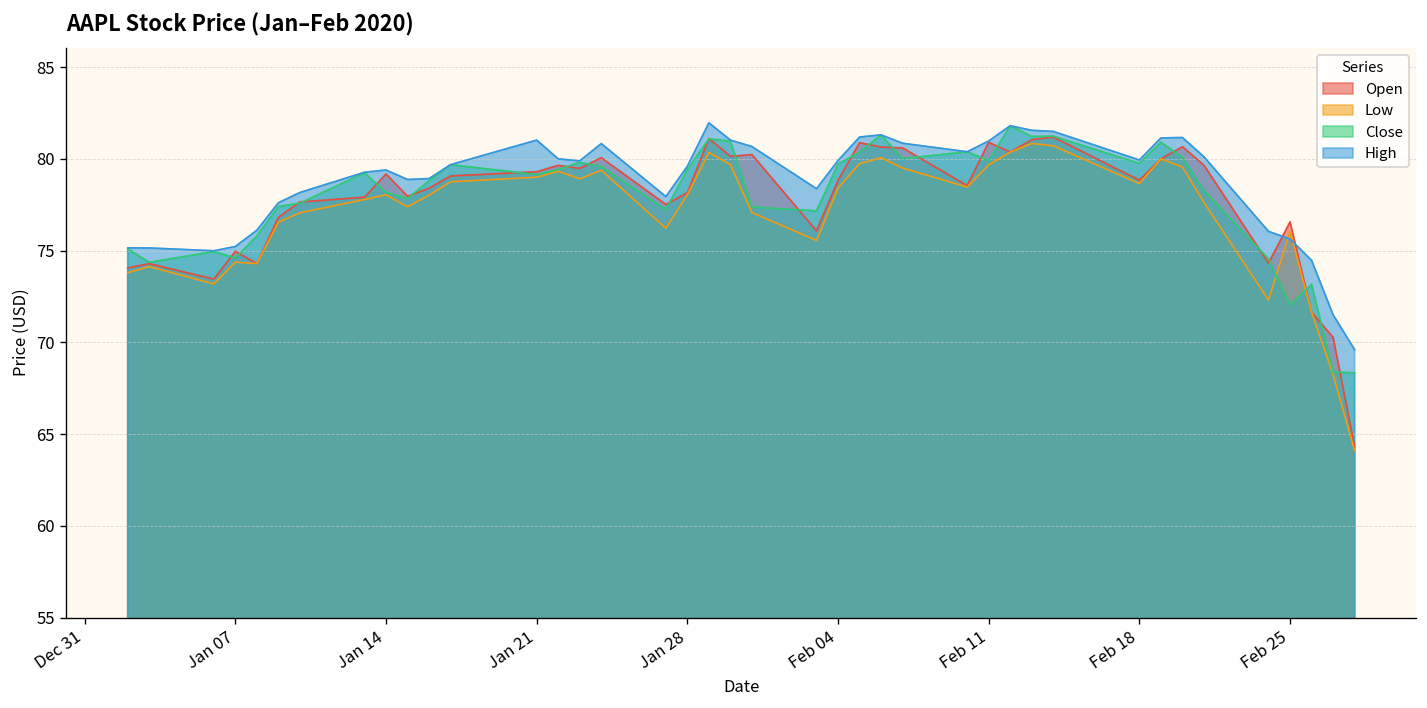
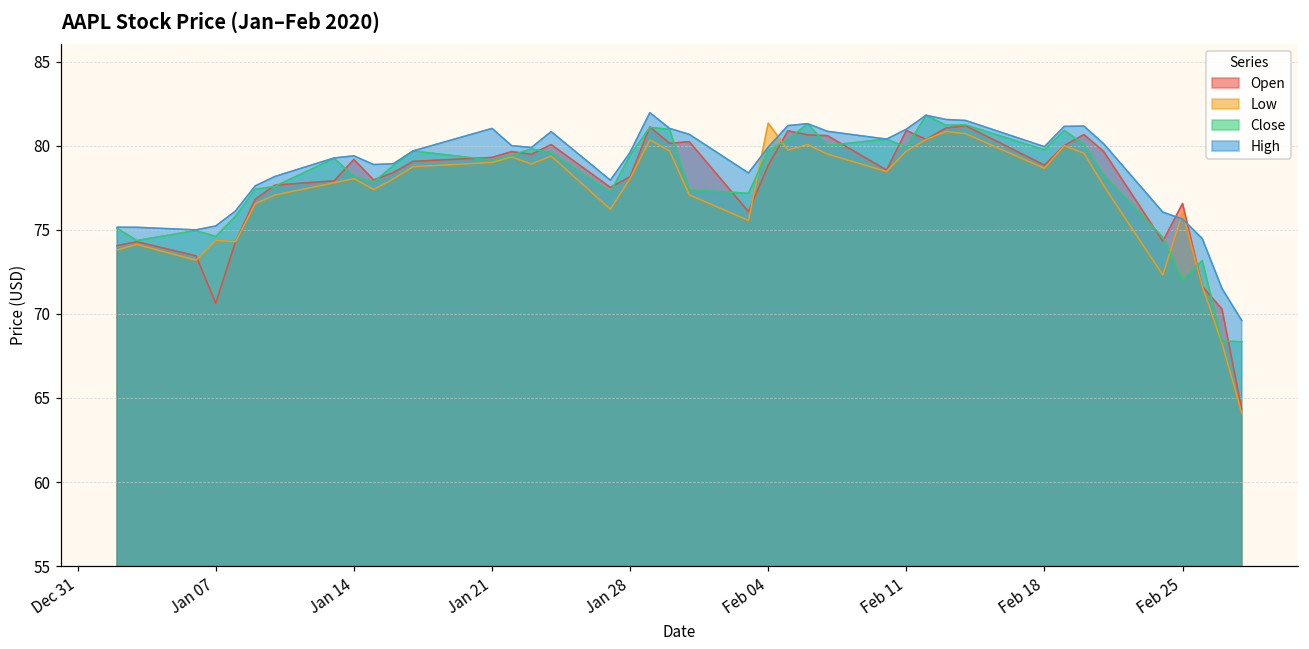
Open, Jan 07: 75.0 -> 70.6
Low, Feb 04: 78.4 -> 81.3
